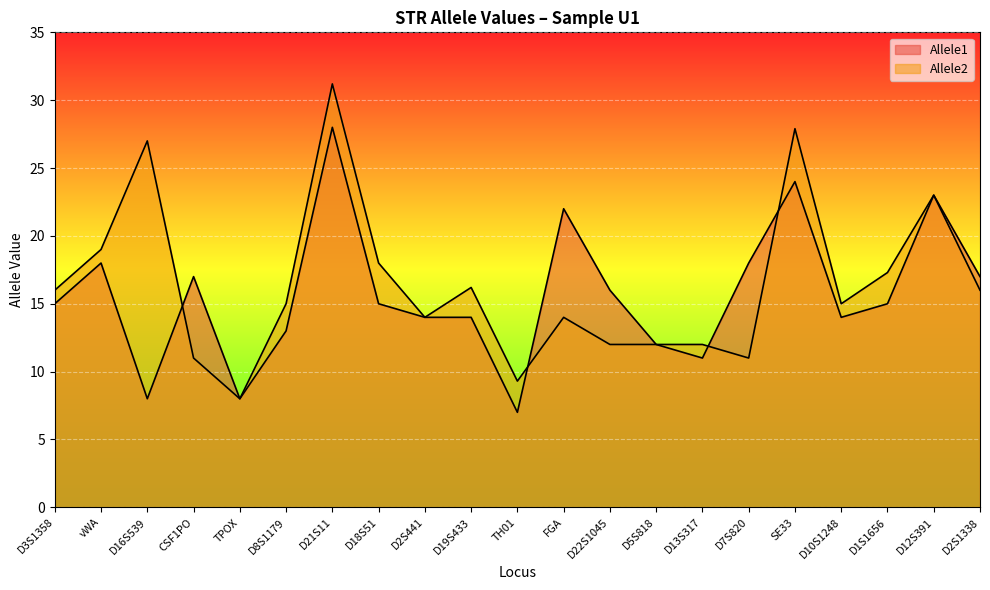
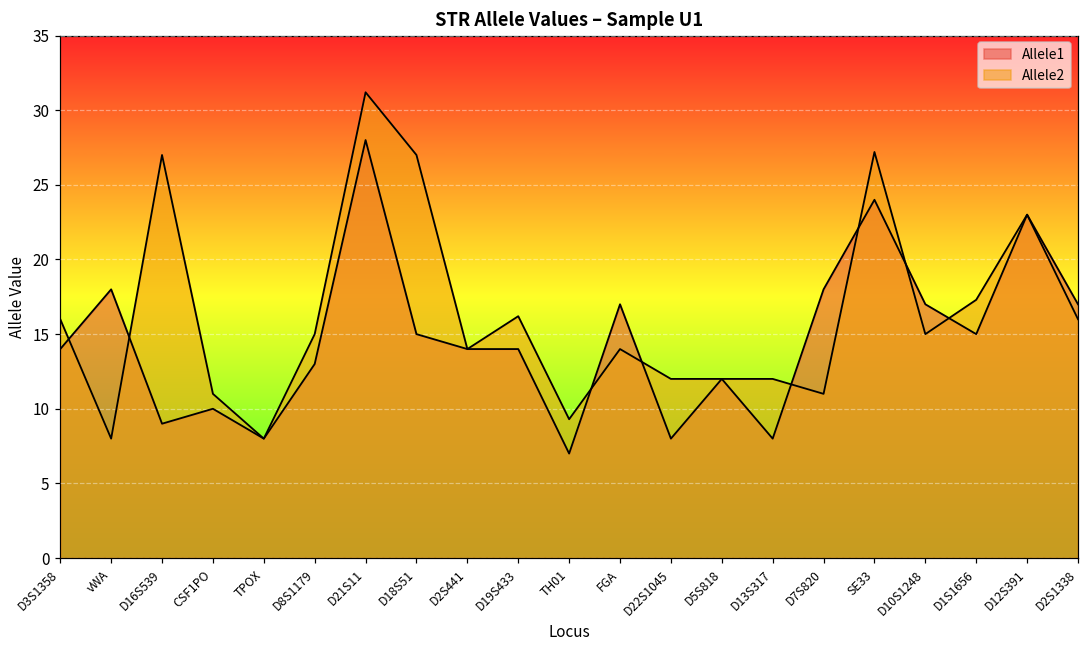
Allele1, D3S1358: 15 -> 14
Allele2, vWA: 19 -> 8
Allele1, D16S539: 8 -> 9
Allele1, CSF1PO: 17 -> 10
Allele2, D18S51: 18 -> 27
Allele1, FGA: 22 -> 17
Allele1, D22S1045: 16 -> 8
Allele1, D13S317: 11 -> 8
Allele2, SE33: 27.9 -> 27.2
Allele1, D10S1248: 14 -> 17
